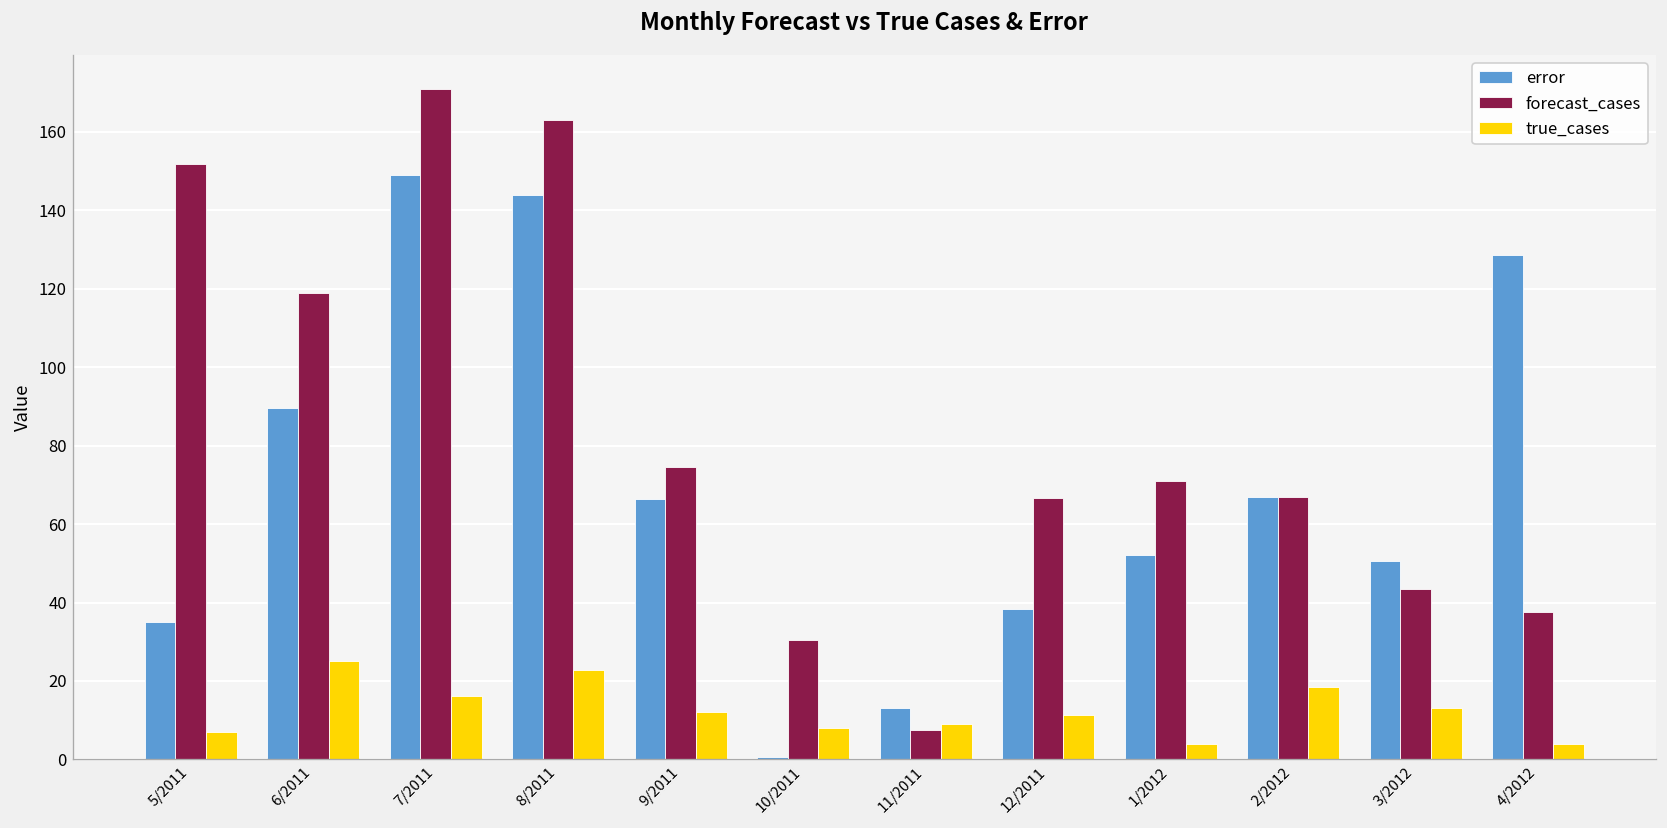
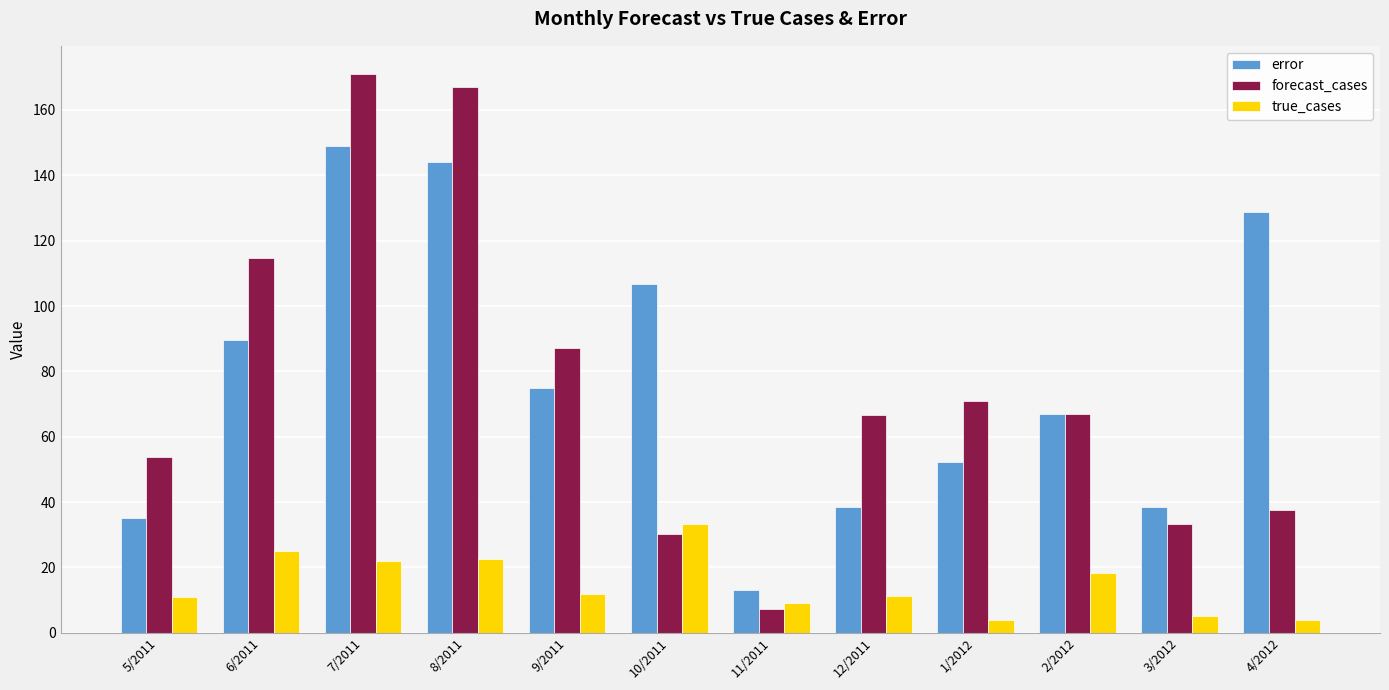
forecast_cases, 5/2011: 152 -> 54
true_cases, 5/2011: 7 -> 11
forecast_cases, 6/2011: 119 -> 115
true_cases, 7/2011: 16 -> 22
forecast_cases, 8/2011: 163 -> 167
error, 9/2011: 66 -> 75
forecast_cases, 9/2011: 74 -> 87
error, 10/2011: 1 -> 107
true_cases, 10/2011: 8 -> 33
error, 3/2012: 51 -> 38
forecast_cases, 3/2012: 43 -> 33
true_cases, 3/2012: 13 -> 5
